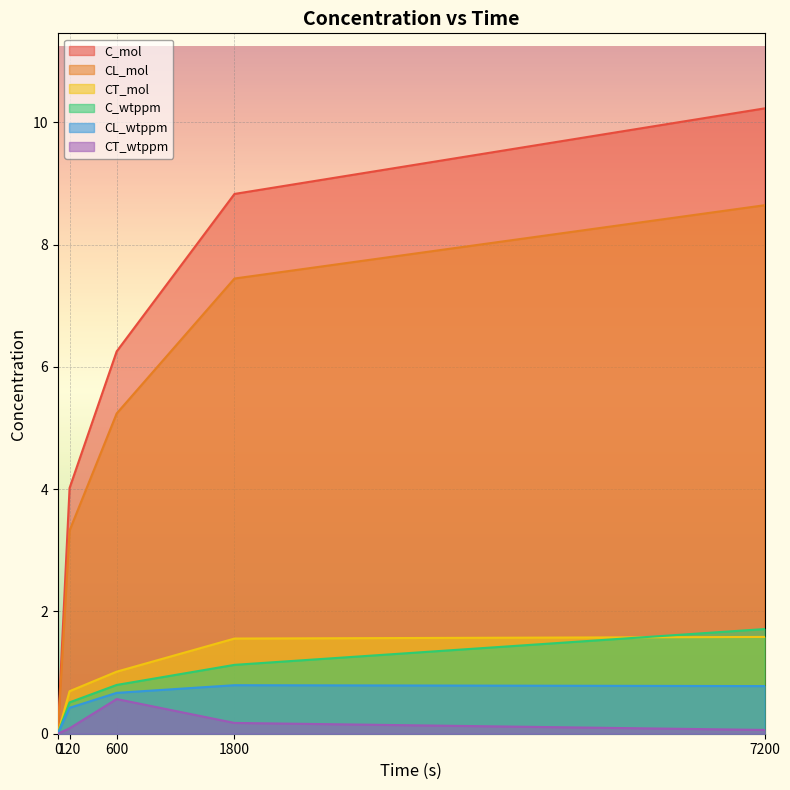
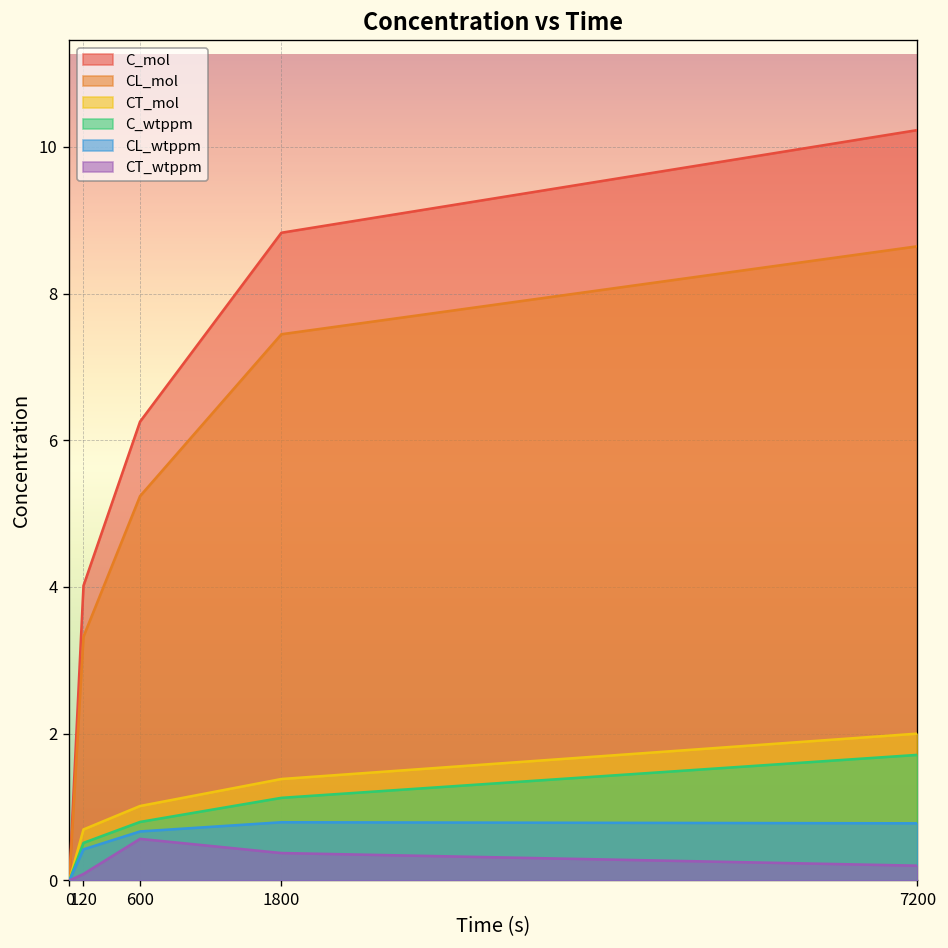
CT_mol, 1800: 1.6 -> 1.4
CT_wtppm, 1800: 0.2 -> 0.4
CT_mol, 7200: 1.6 -> 2.0
CT_wtppm, 7200: 0.1 -> 0.2
